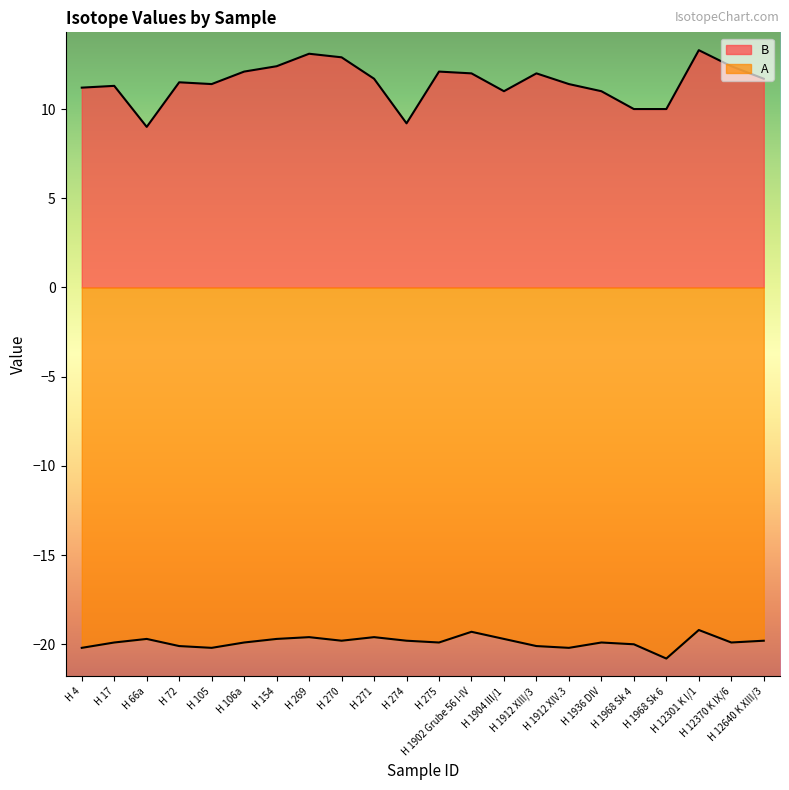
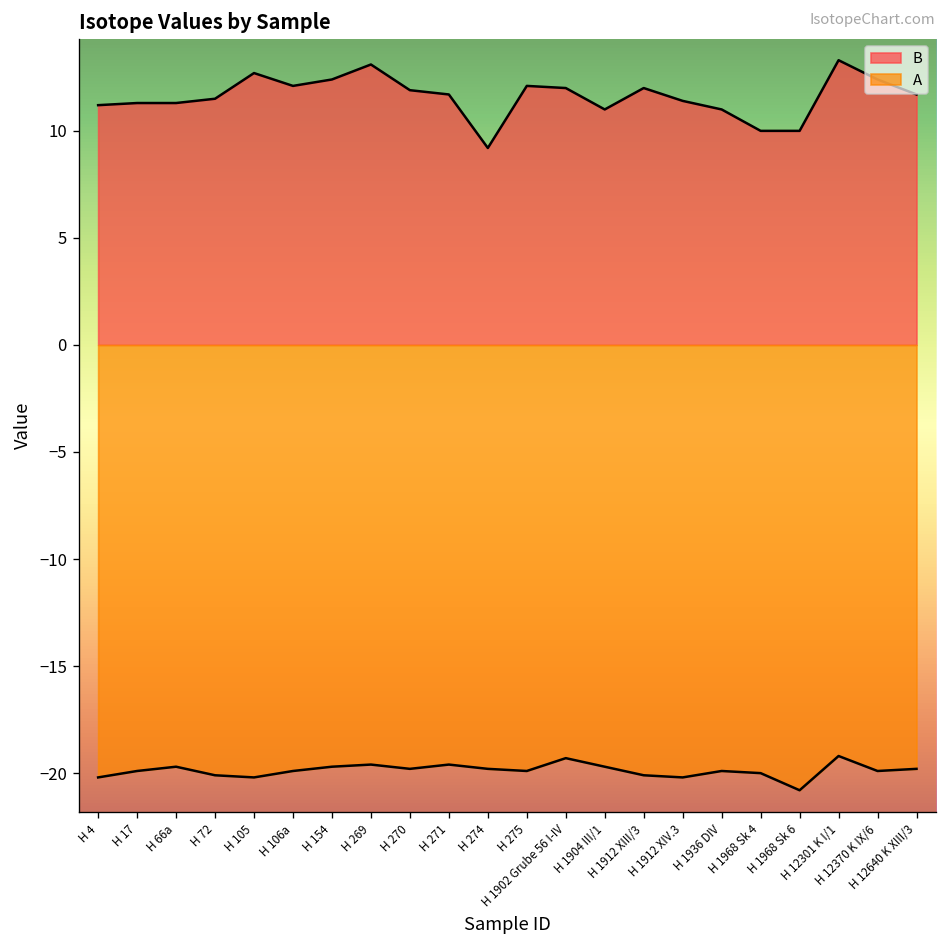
B, H 66a: 9.0 -> 11.3
B, H 105: 11.4 -> 12.7
B, H 270: 12.9 -> 11.9
